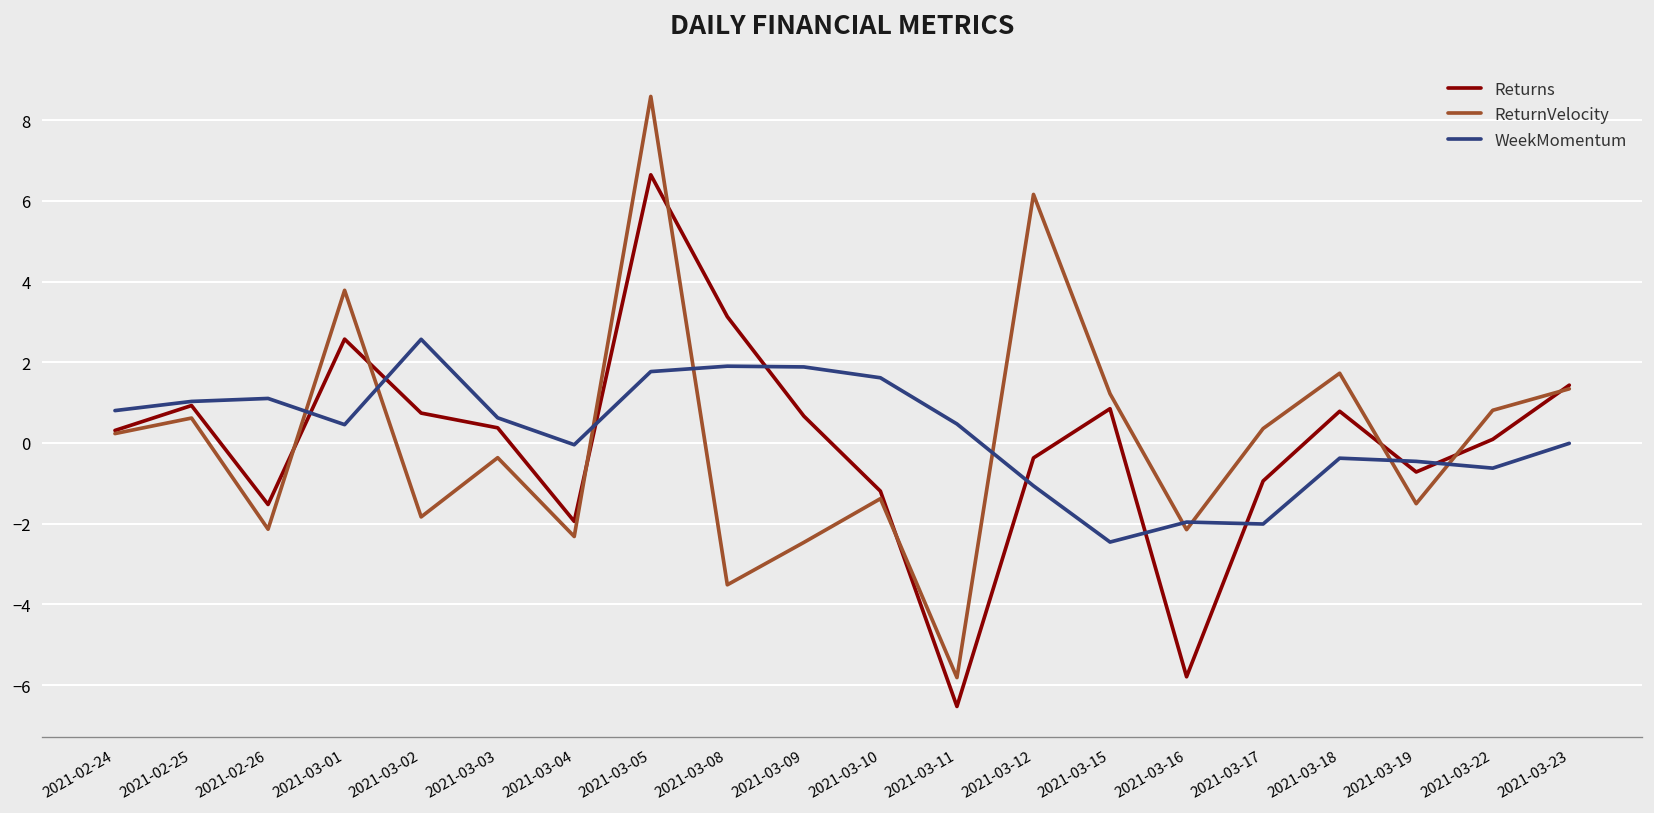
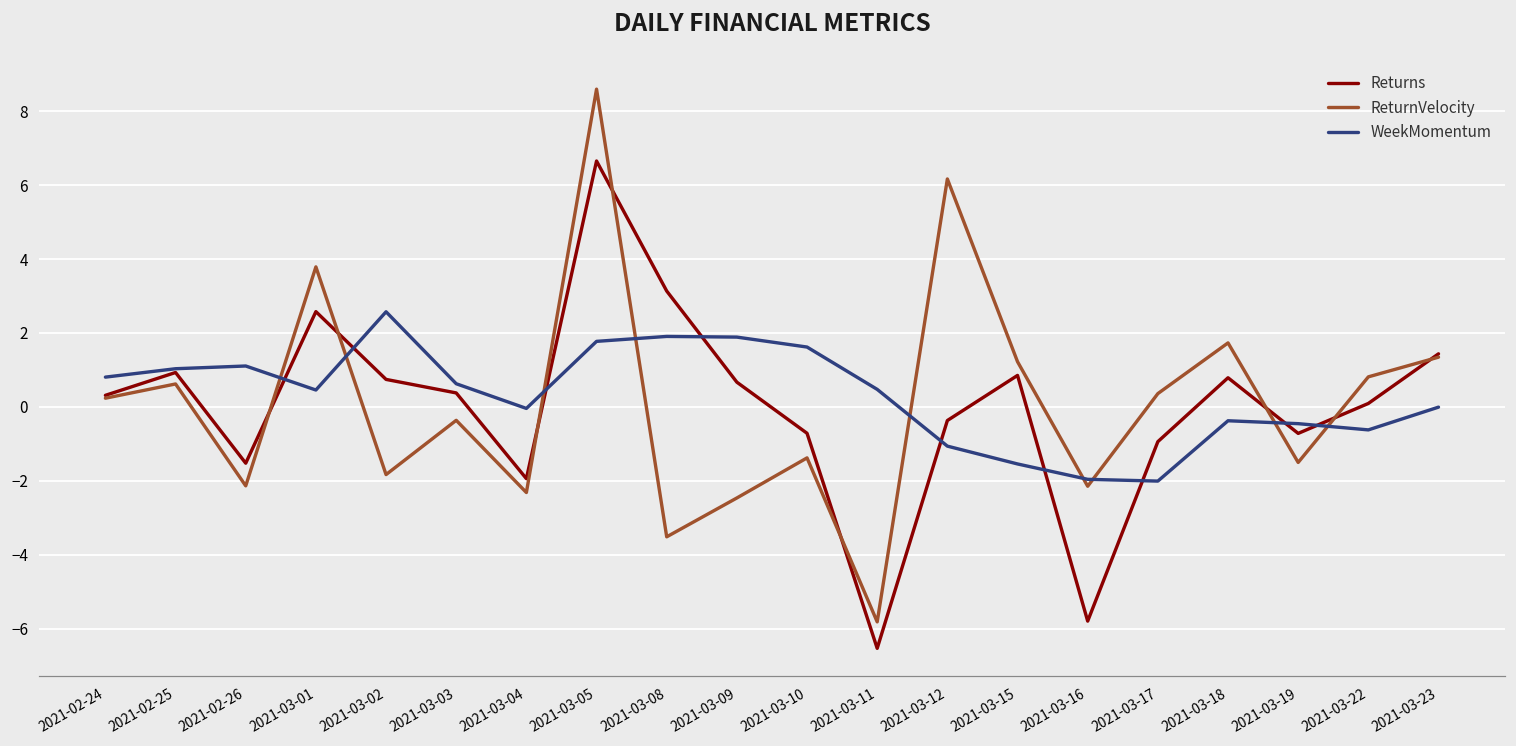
Returns, 2021-03-10: -1.2 -> -0.7
WeekMomentum, 2021-03-15: -2.5 -> -1.5
